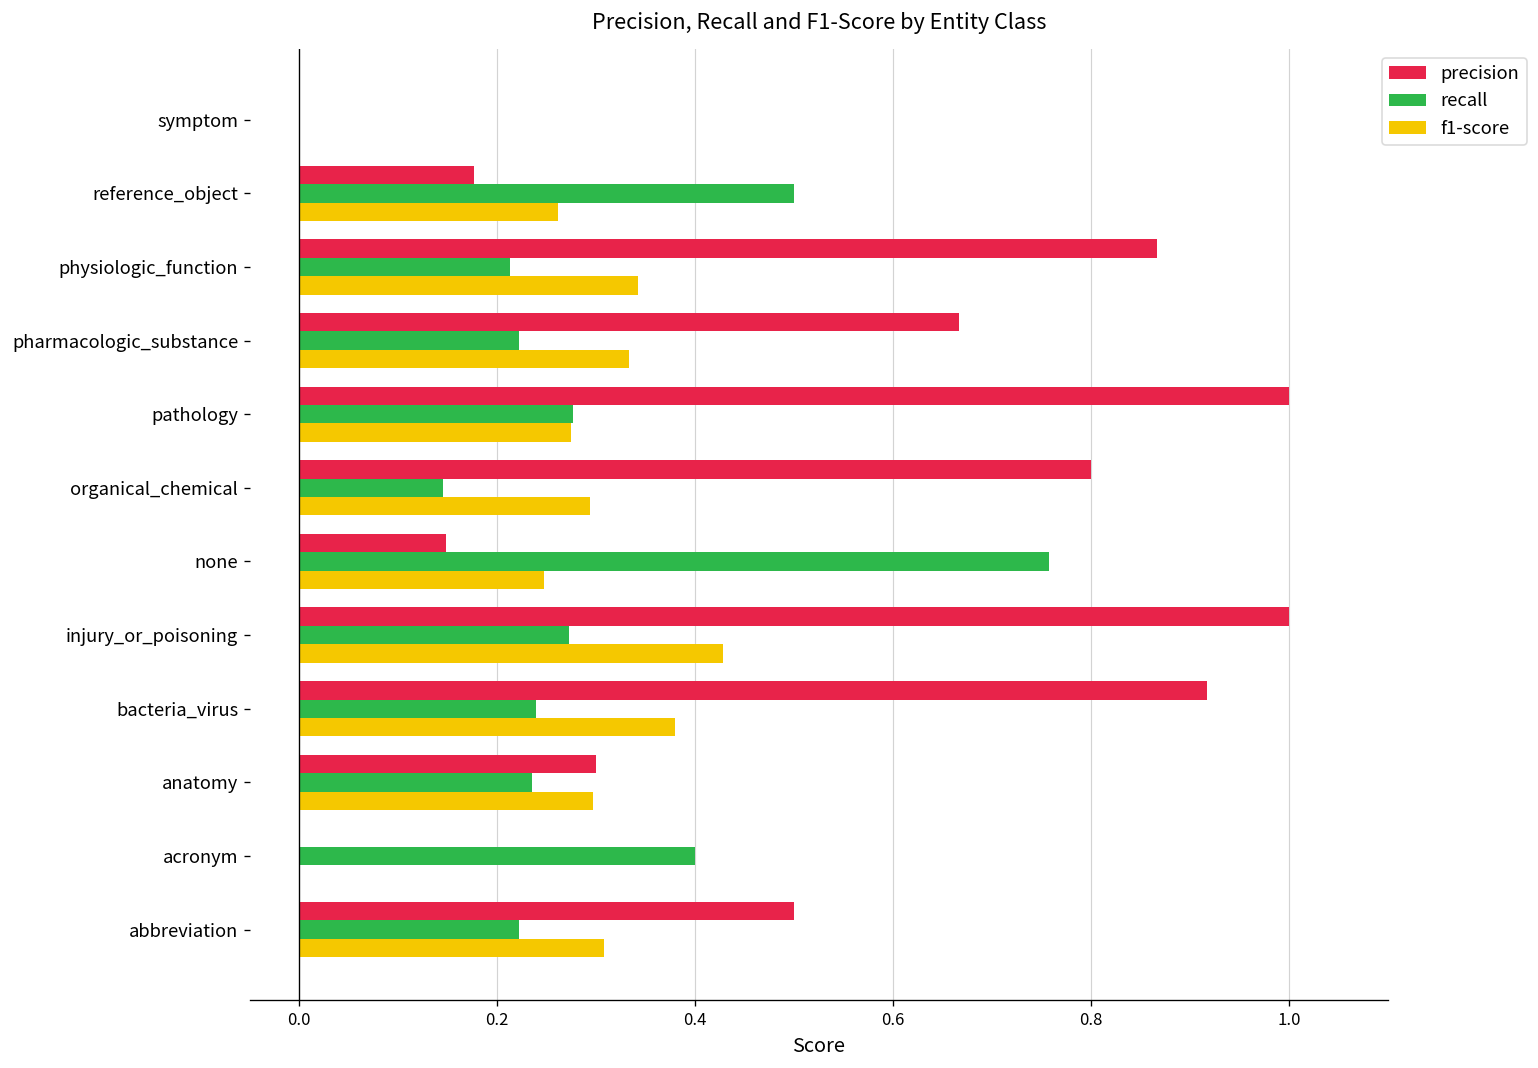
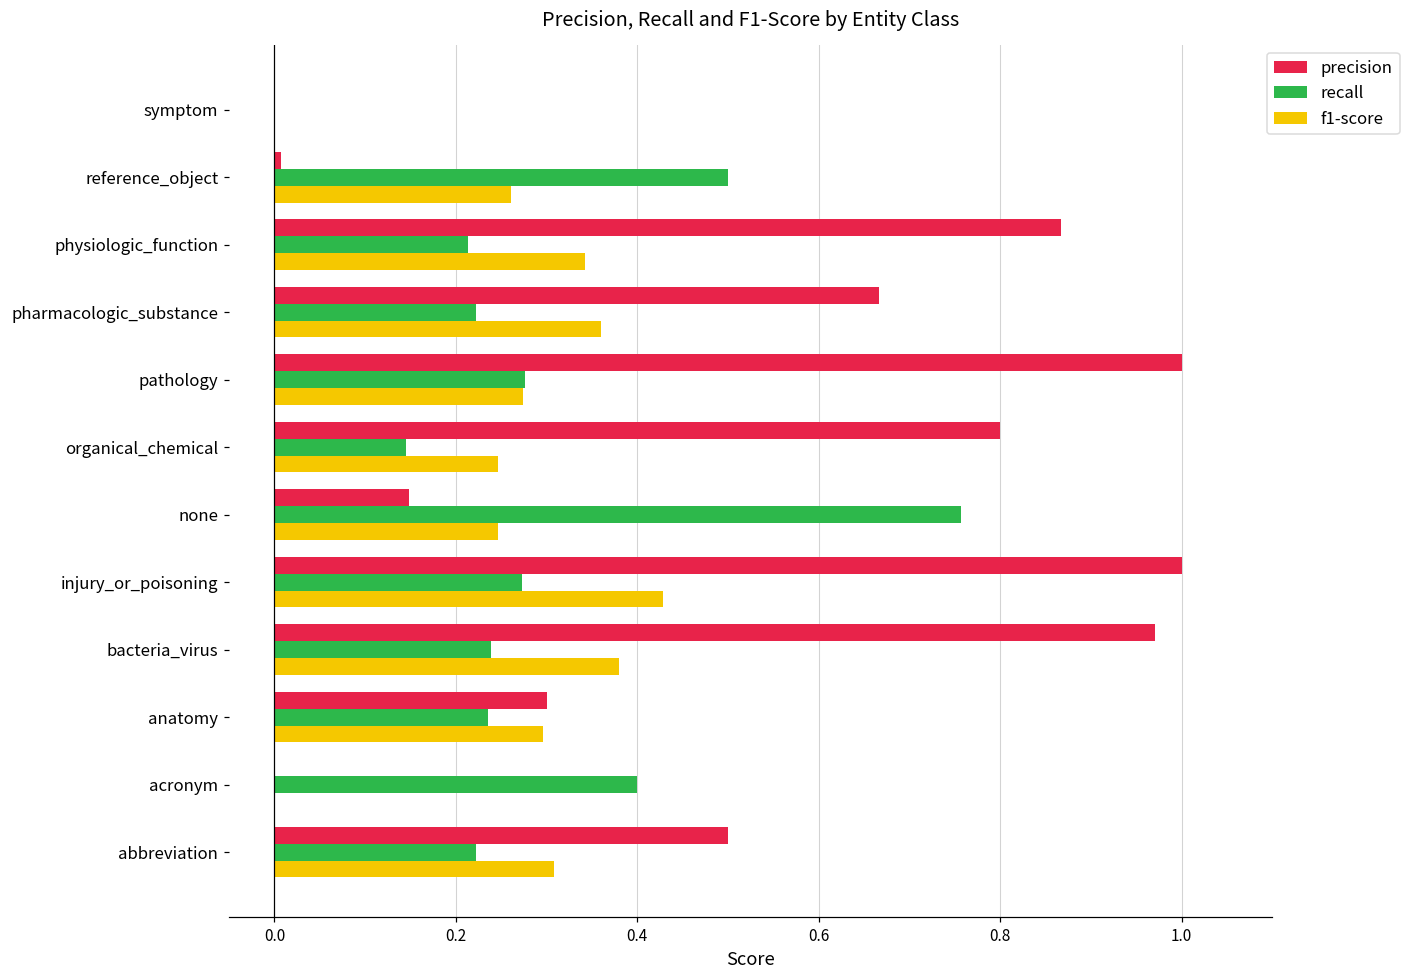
precision, reference_object: 0.18 -> 0.01
f1-score, pharmacologic_substance: 0.33 -> 0.36
f1-score, organical_chemical: 0.29 -> 0.25
precision, bacteria_virus: 0.92 -> 0.97
